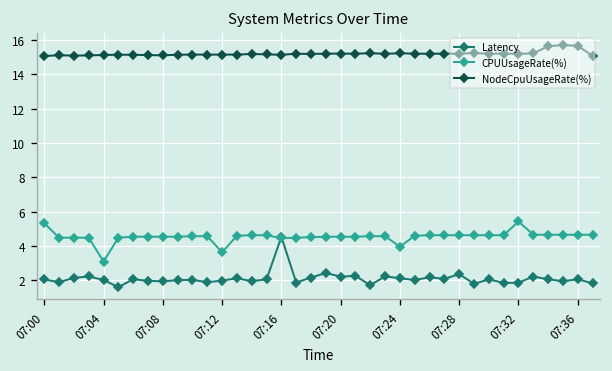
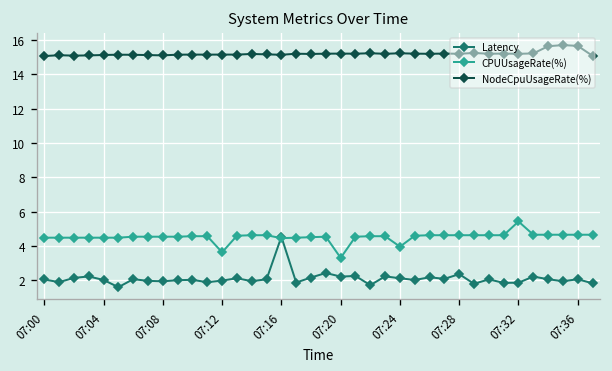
CPUUsageRate(%), 07:00: 5.3 -> 4.5
CPUUsageRate(%), 07:04: 3.1 -> 4.5
CPUUsageRate(%), 07:20: 4.6 -> 3.3
